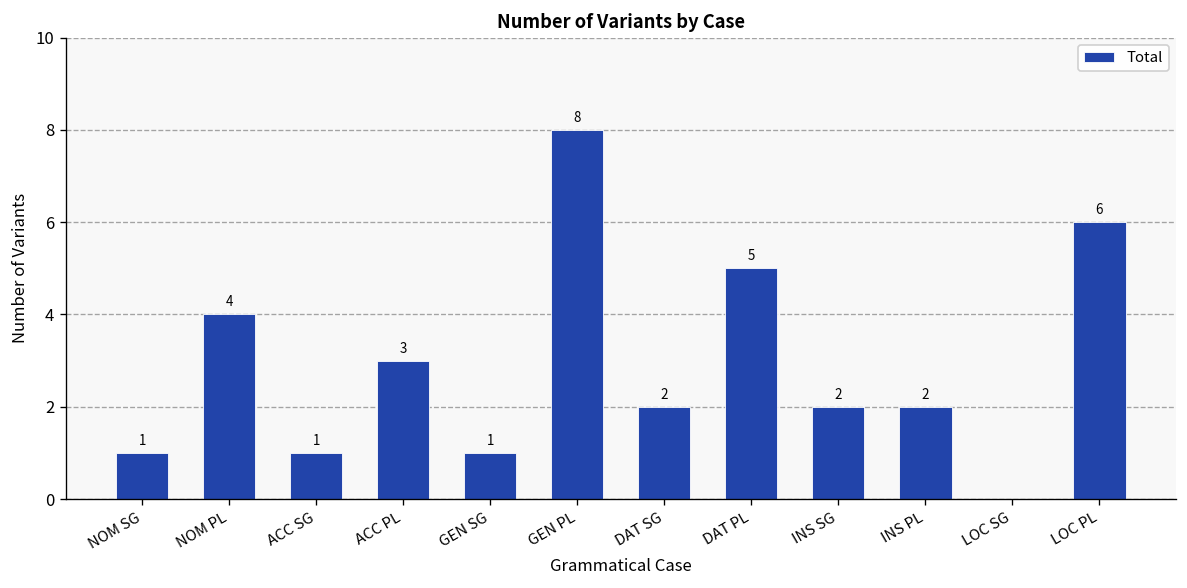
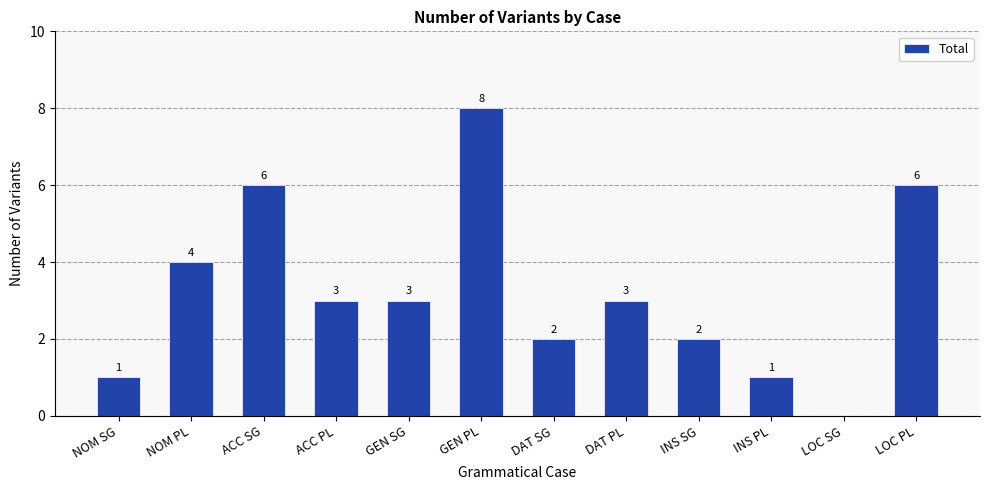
ACC SG: 1 -> 6
GEN SG: 1 -> 3
DAT PL: 5 -> 3
INS PL: 2 -> 1
